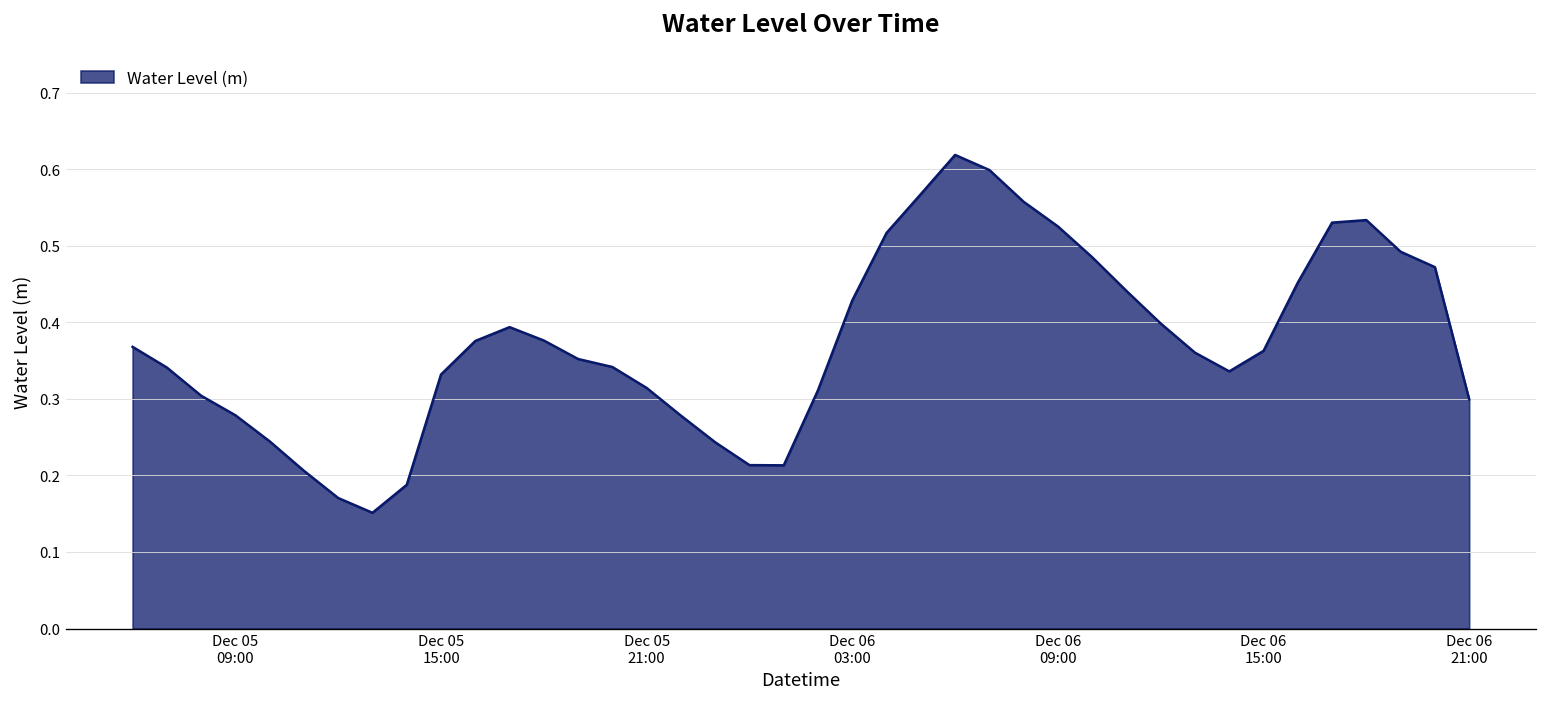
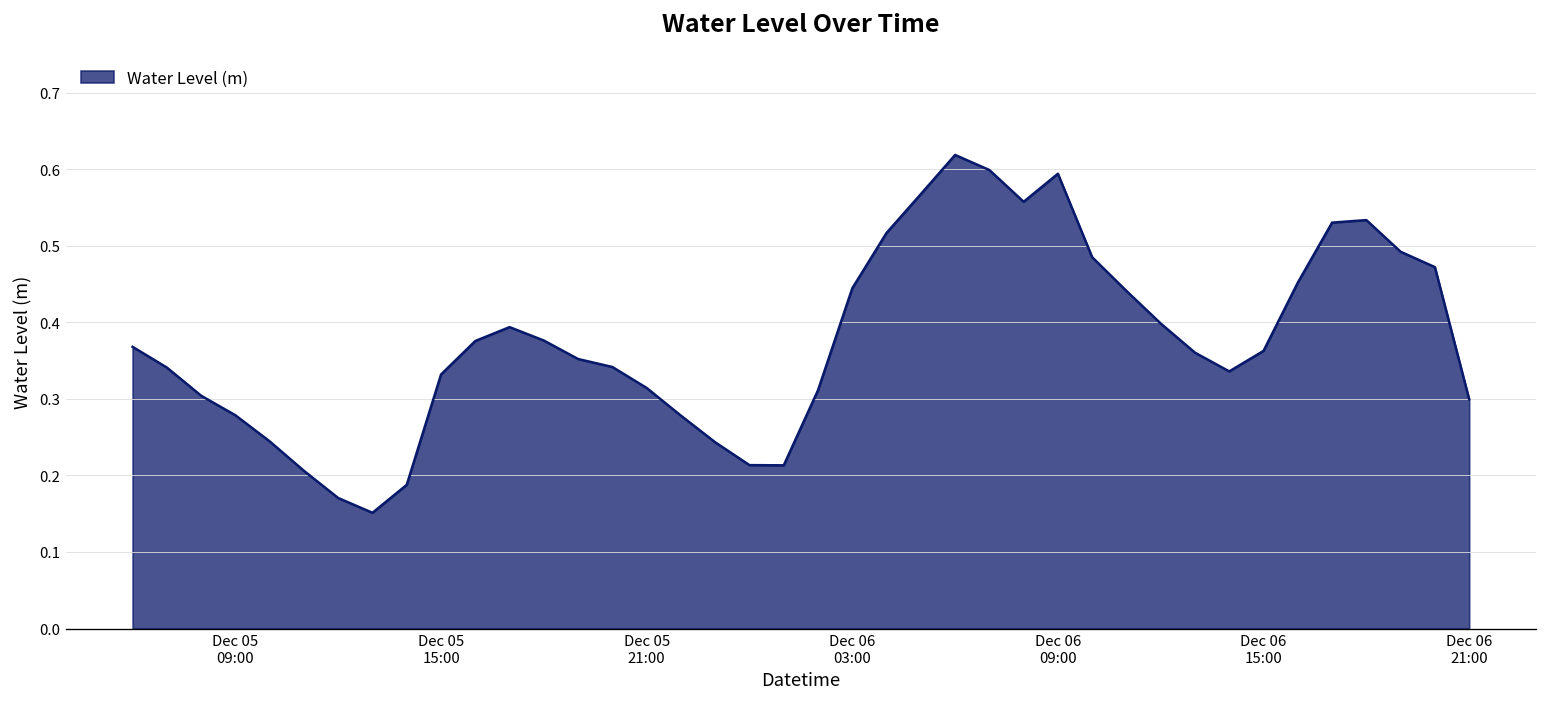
Dec 06 03:00: 0.43 -> 0.44
Dec 06 09:00: 0.53 -> 0.59
